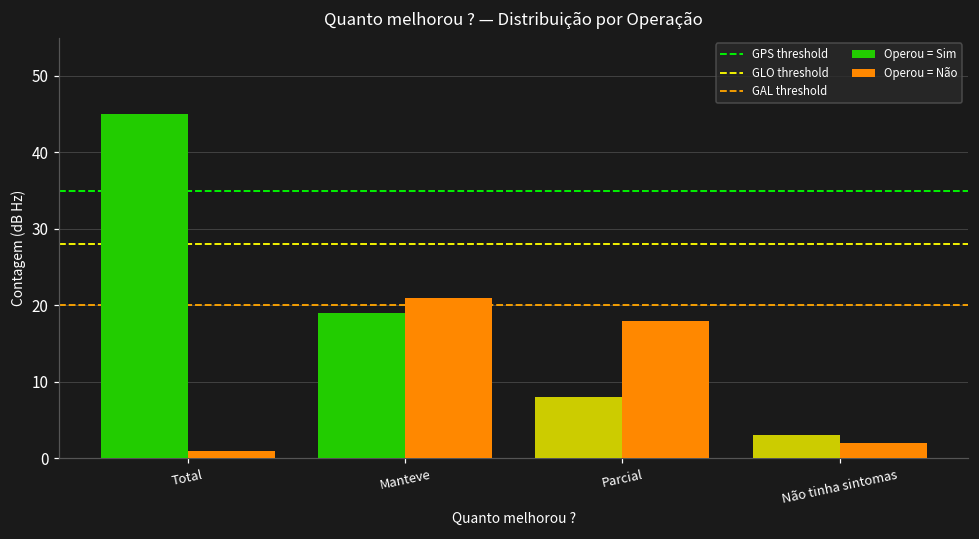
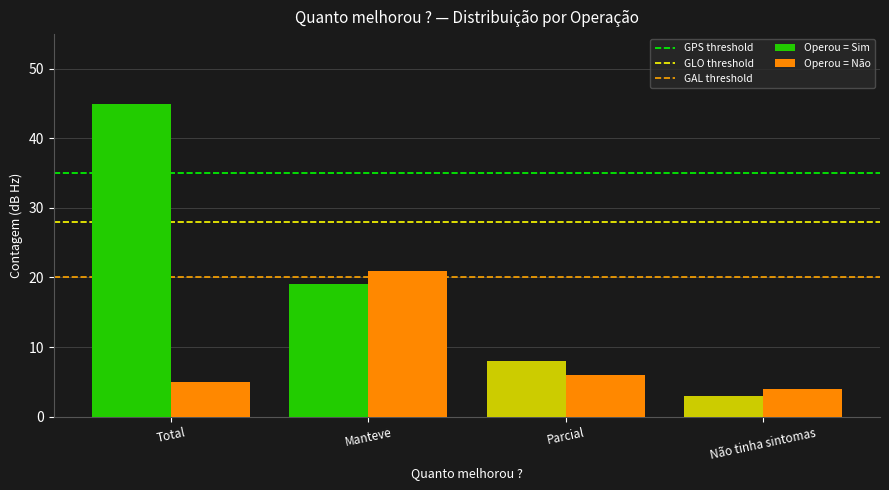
Operou = Não, Total: 1 -> 5
Operou = Não, Parcial: 18 -> 6
Operou = Não, Não tinha sintomas: 2 -> 4
